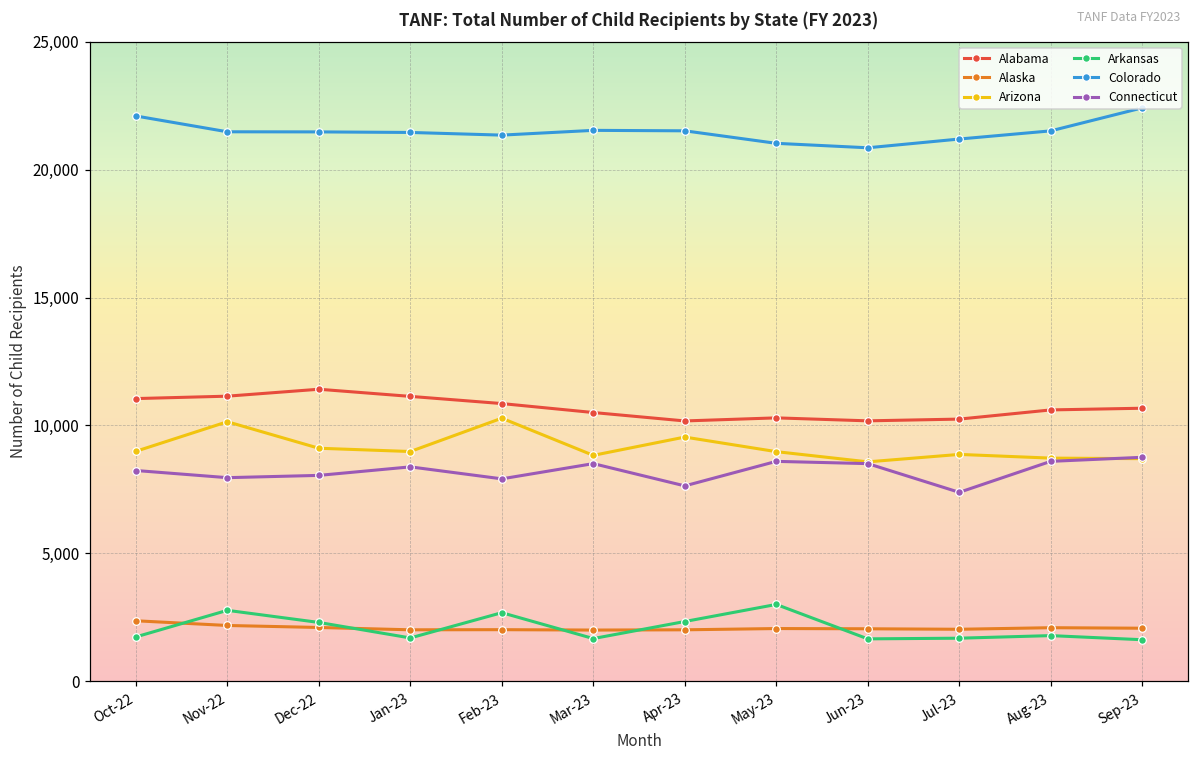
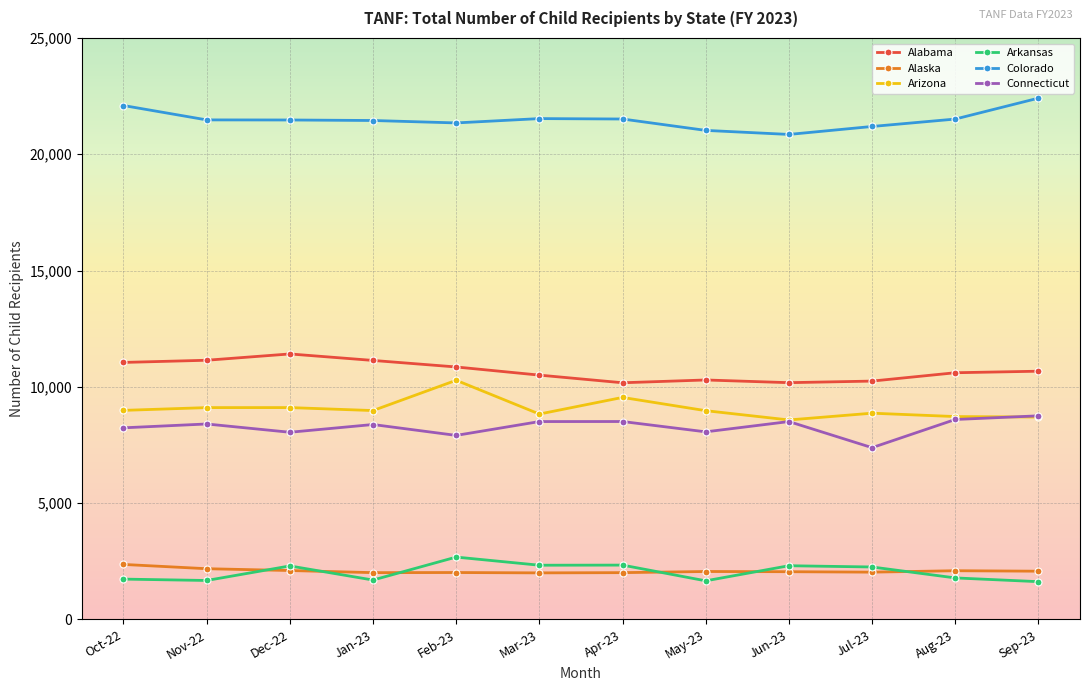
Arizona, Nov-22: 10,100 -> 9,100
Arkansas, Nov-22: 2,800 -> 1,700
Connecticut, Nov-22: 8,000 -> 8,400
Arkansas, Mar-23: 1,700 -> 2,300
Connecticut, Apr-23: 7,600 -> 8,500
Arkansas, May-23: 3,000 -> 1,700
Connecticut, May-23: 8,600 -> 8,100
Arkansas, Jun-23: 1,700 -> 2,300
Arkansas, Jul-23: 1,700 -> 2,300
